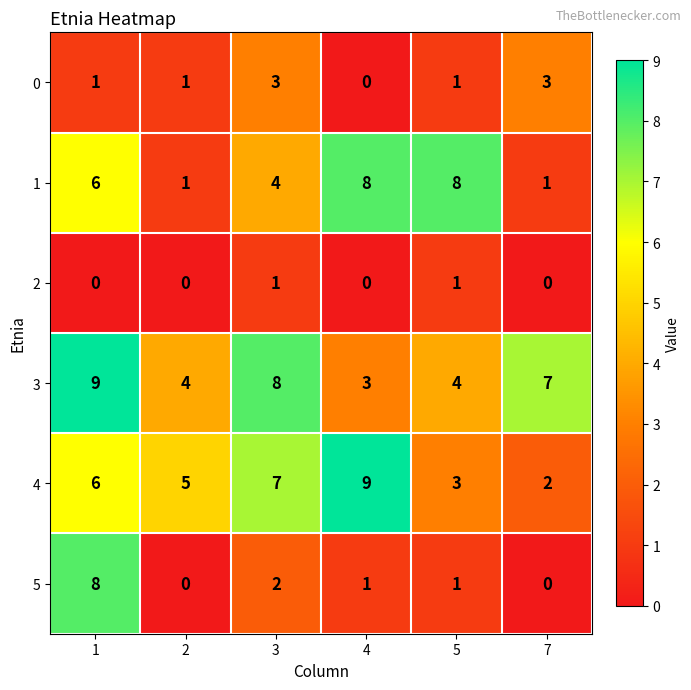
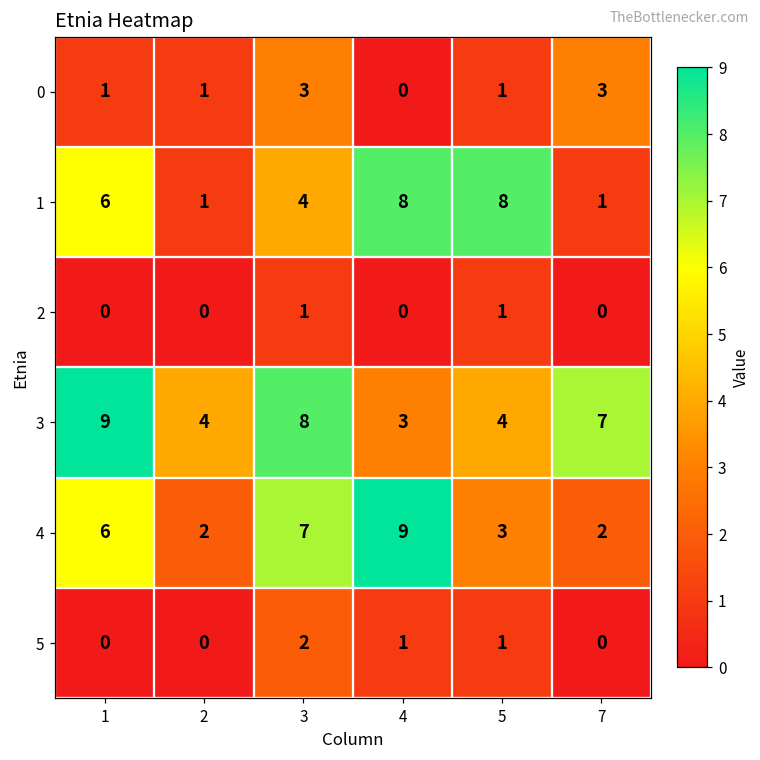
4, 2: 5 -> 2
5, 1: 8 -> 0
